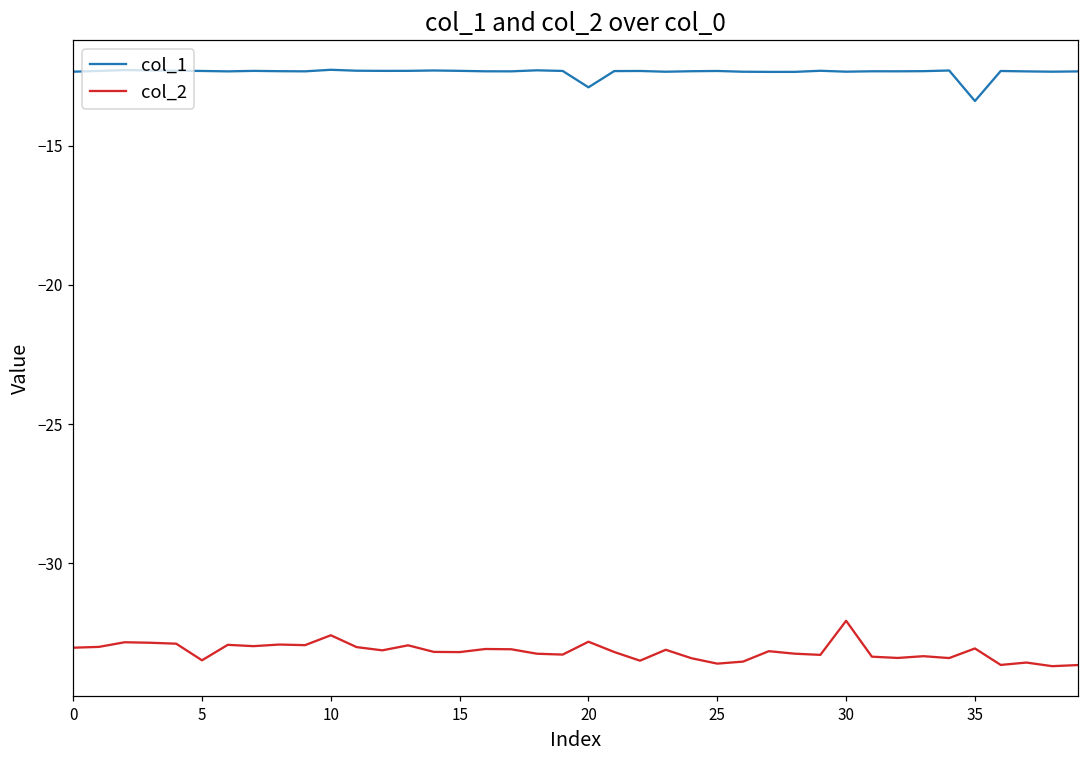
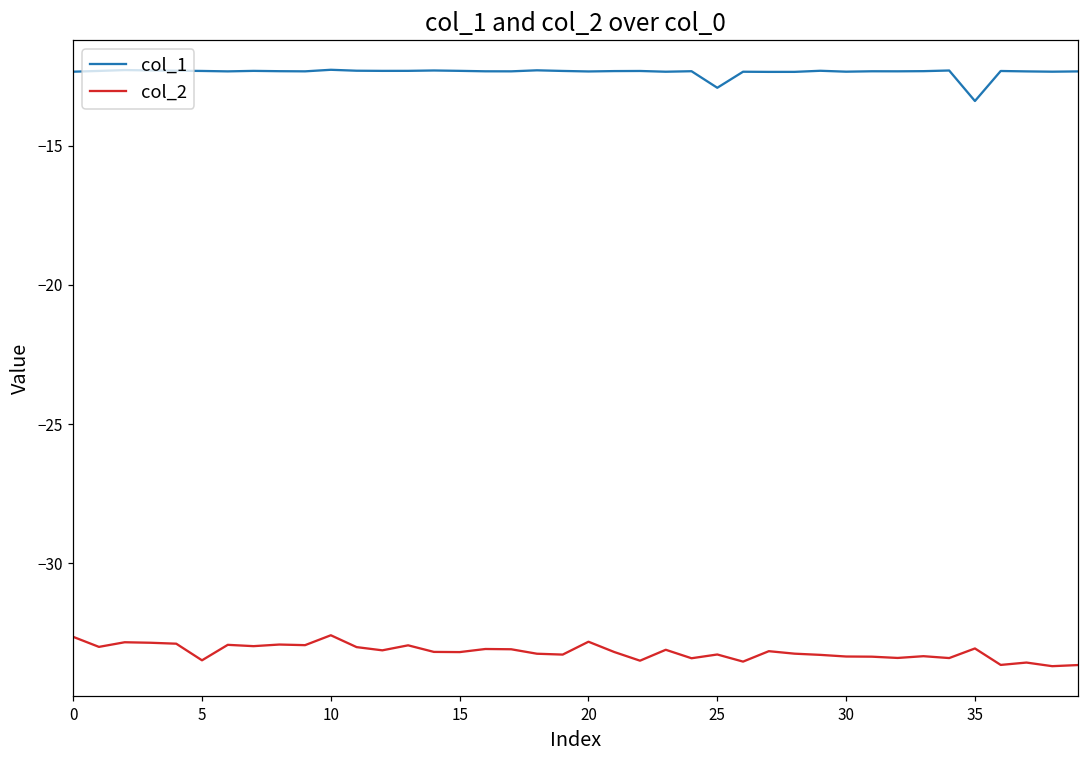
col_2, 0: -33.0 -> -32.6
col_1, 20: -12.9 -> -12.3
col_1, 25: -12.3 -> -12.9
col_2, 25: -33.6 -> -33.3
col_2, 30: -32.1 -> -33.3
